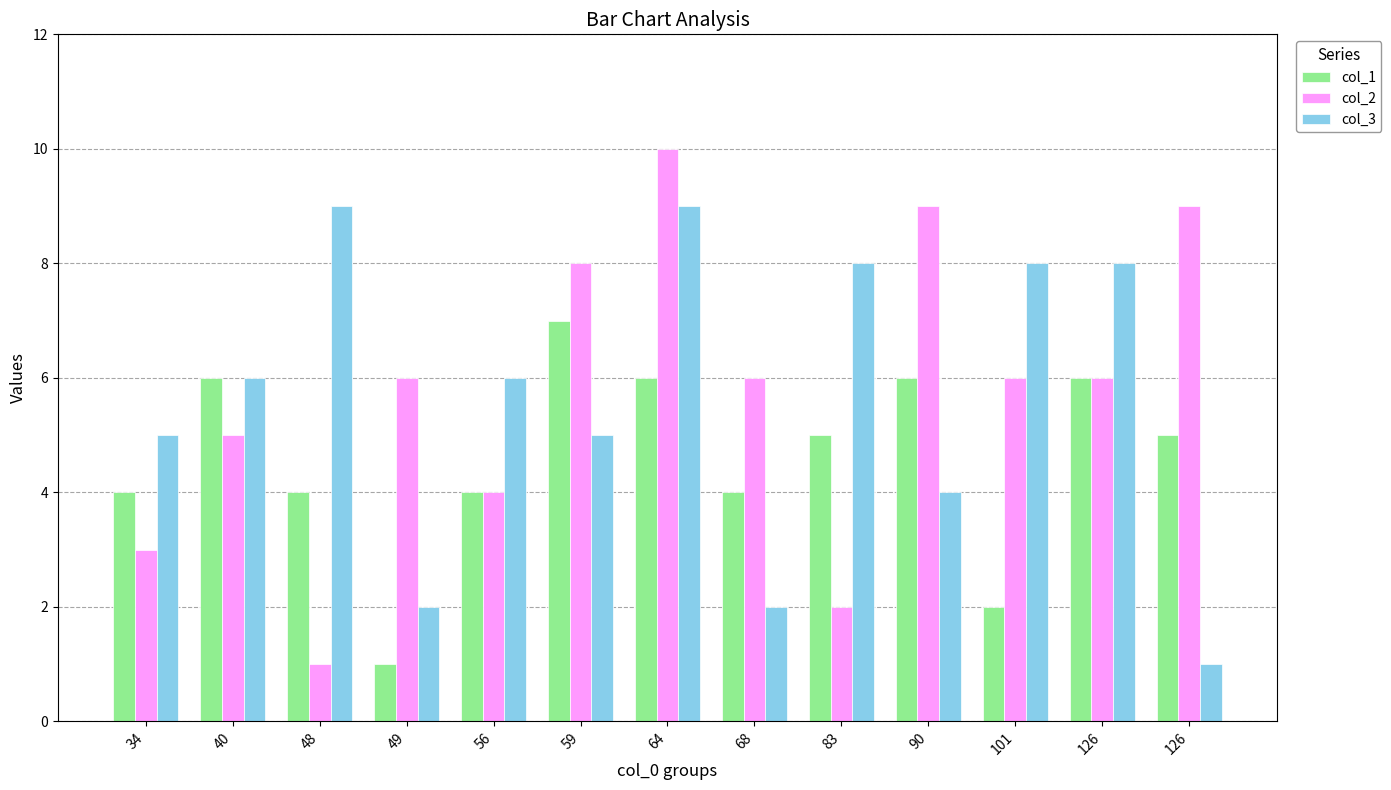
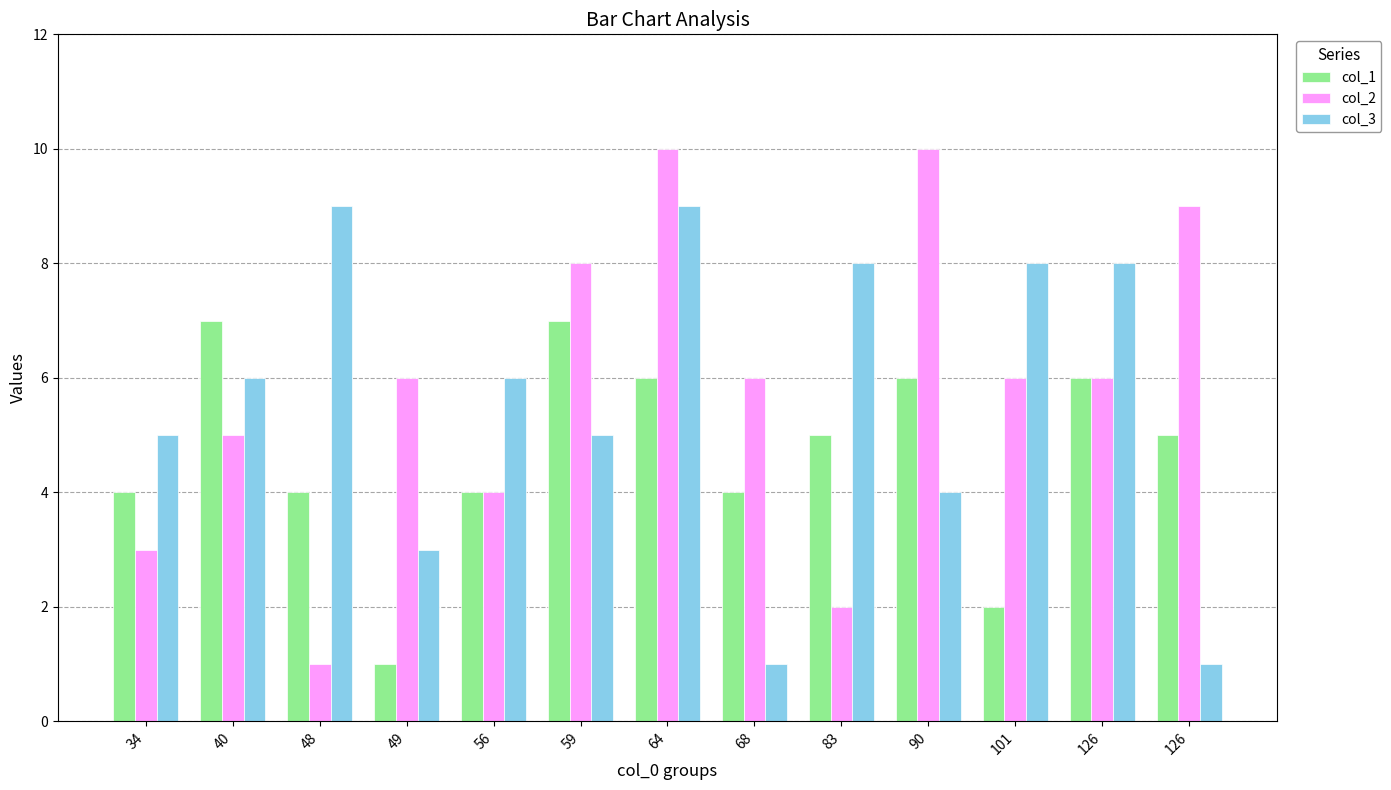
col_1, 40: 6 -> 7
col_3, 49: 2 -> 3
col_3, 68: 2 -> 1
col_2, 90: 9 -> 10
